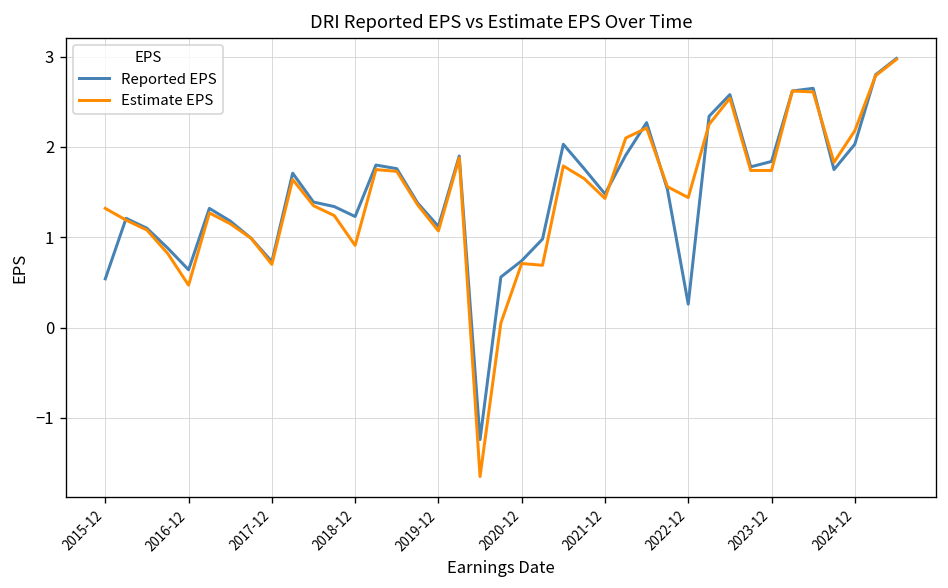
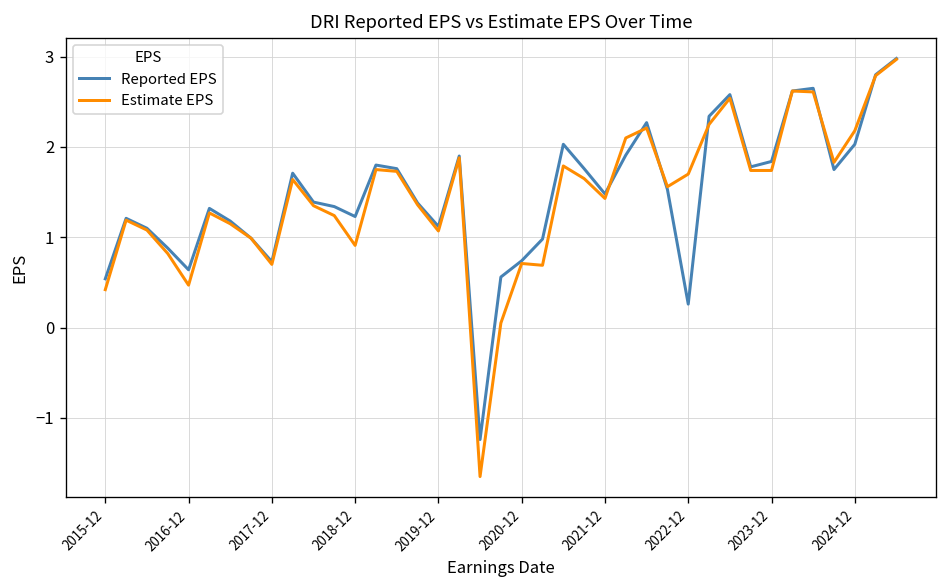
Estimate EPS, 2015-12: 1.3 -> 0.4
Estimate EPS, 2022-12: 1.4 -> 1.7
